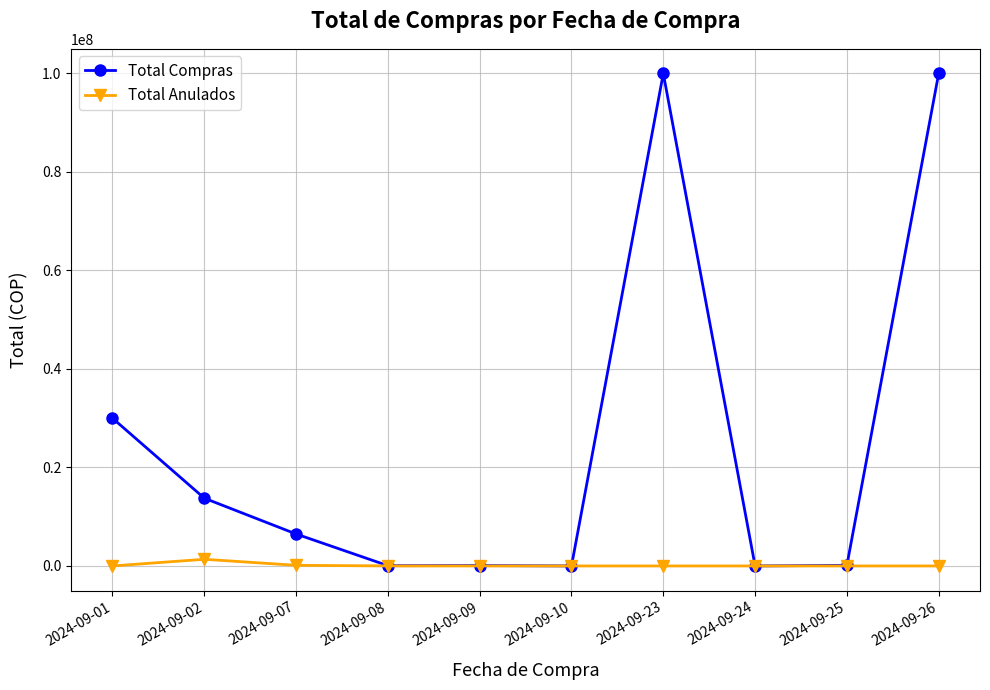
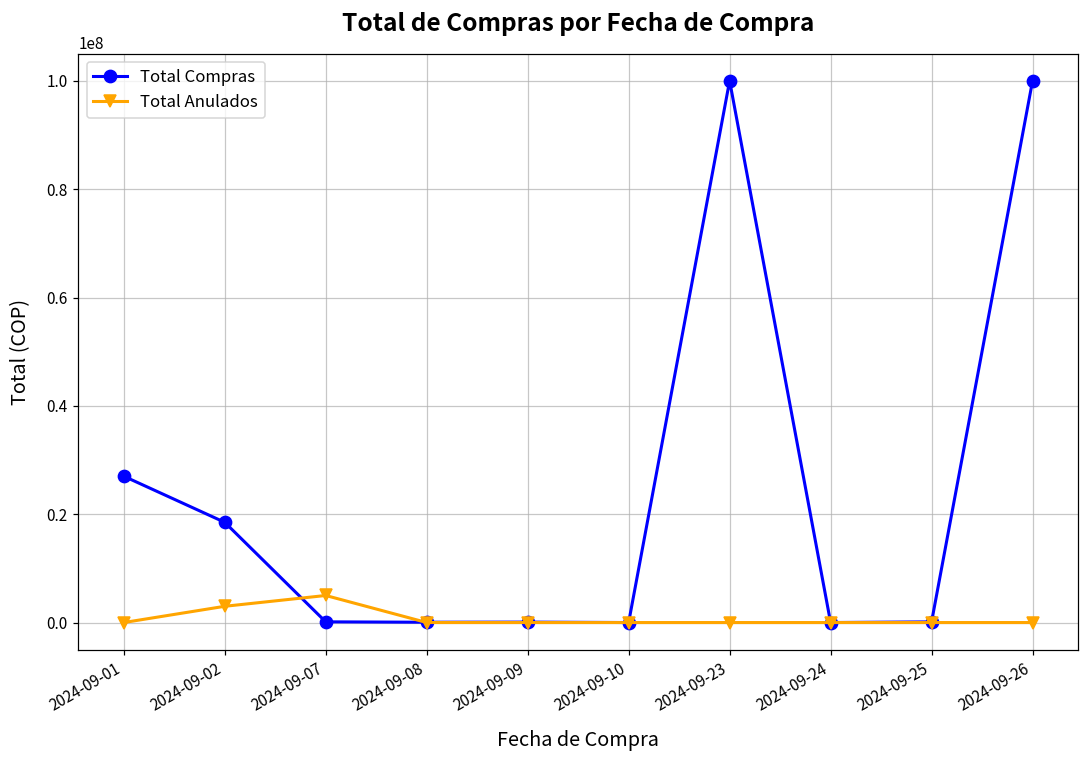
Total Compras, 2024-09-01: 30000000 -> 27000000
Total Compras, 2024-09-02: 14000000 -> 19000000
Total Anulados, 2024-09-02: 1000000 -> 3000000
Total Compras, 2024-09-07: 6000000 -> 0
Total Anulados, 2024-09-07: 0 -> 5000000
